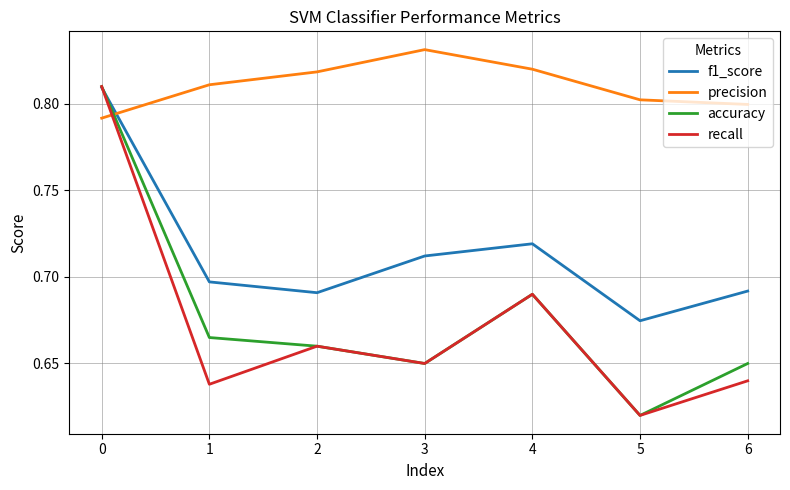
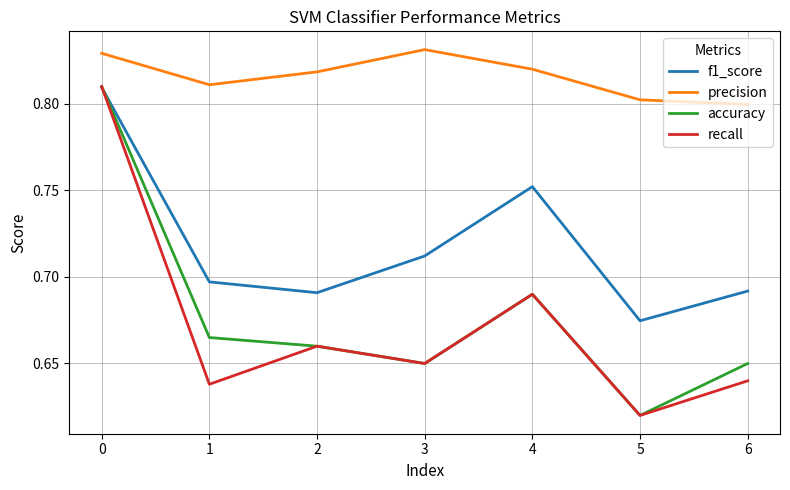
precision, 0: 0.792 -> 0.829
f1_score, 4: 0.719 -> 0.752
